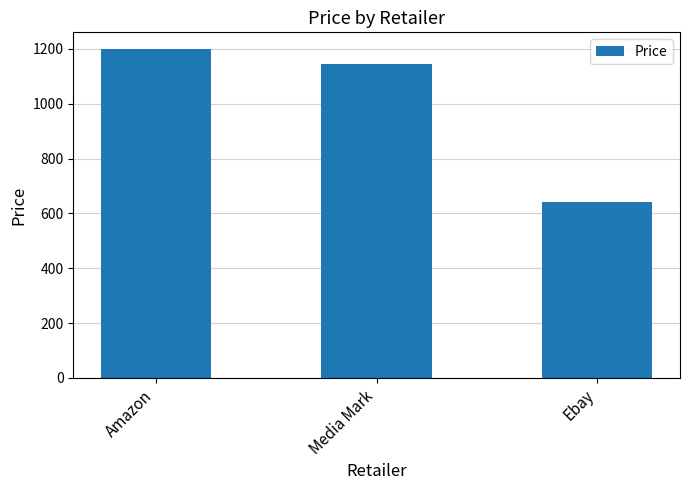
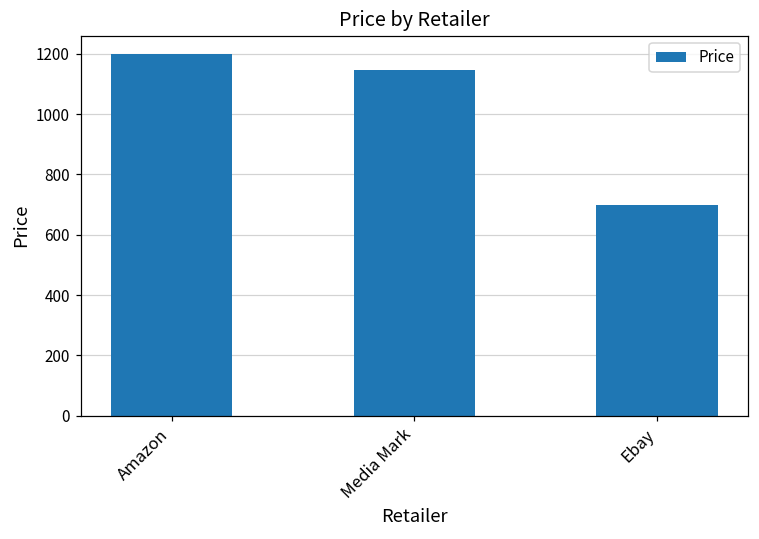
Ebay: 640 -> 700
